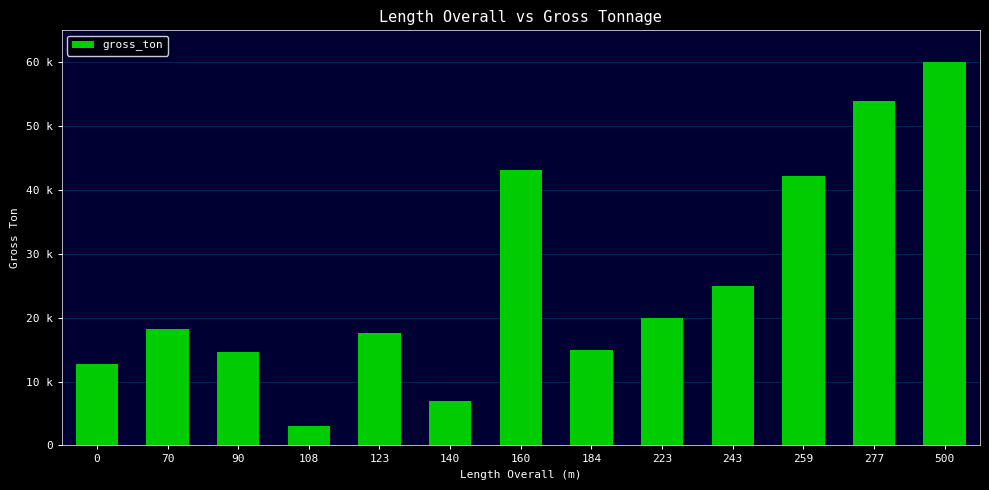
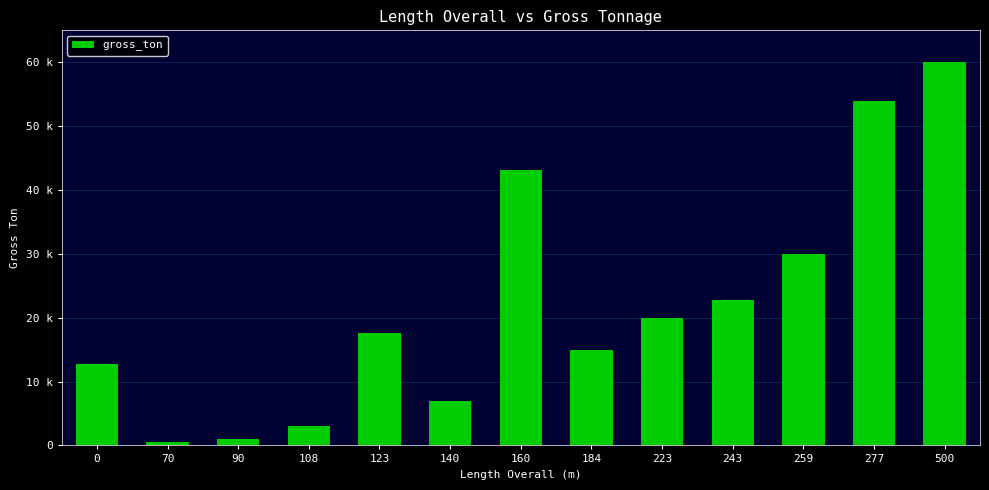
70: 18000 -> 1000
90: 15000 -> 1000
243: 25000 -> 23000
259: 42000 -> 30000
